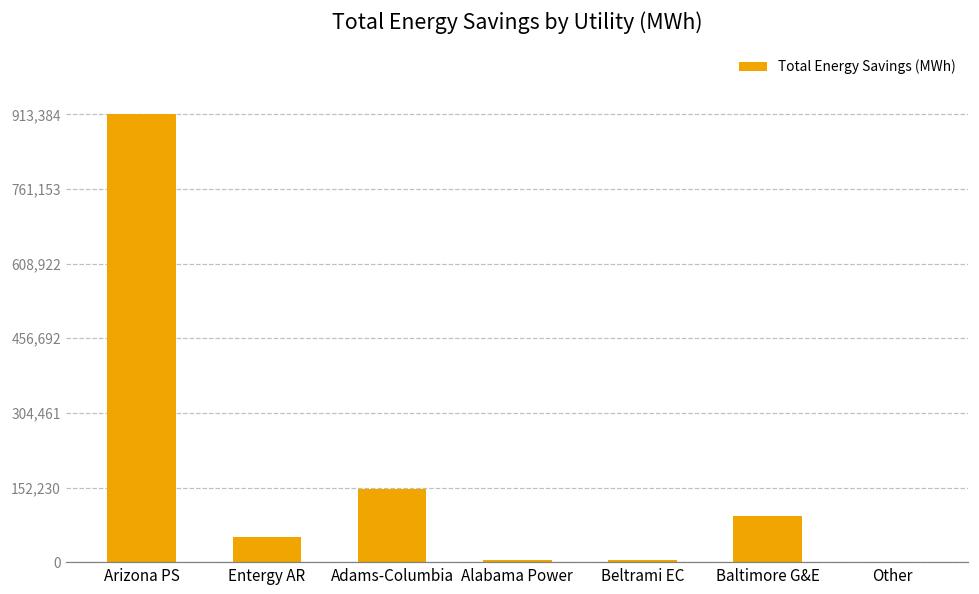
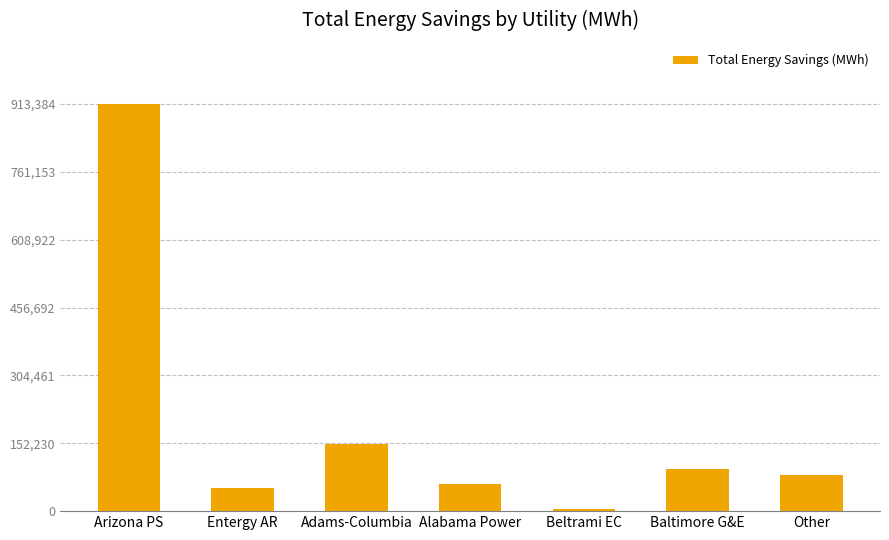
Alabama Power: 10,000 -> 60,000
Other: 0 -> 80,000
